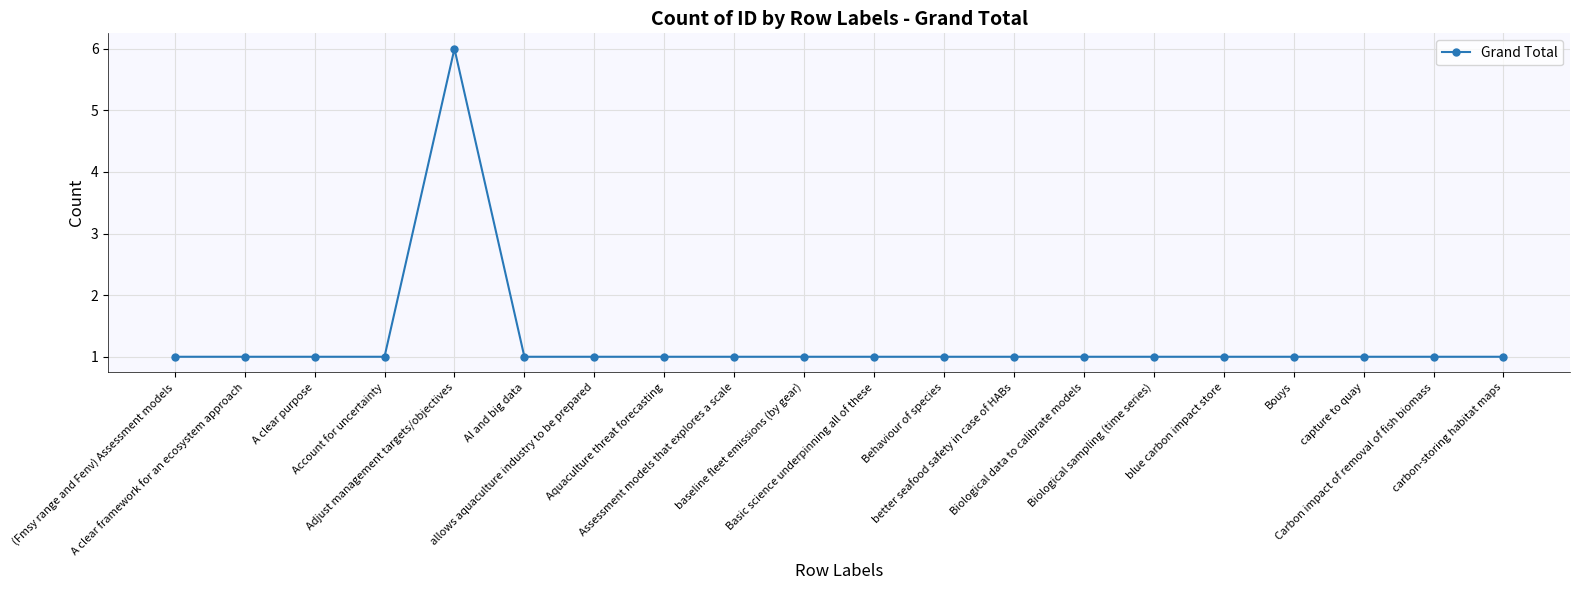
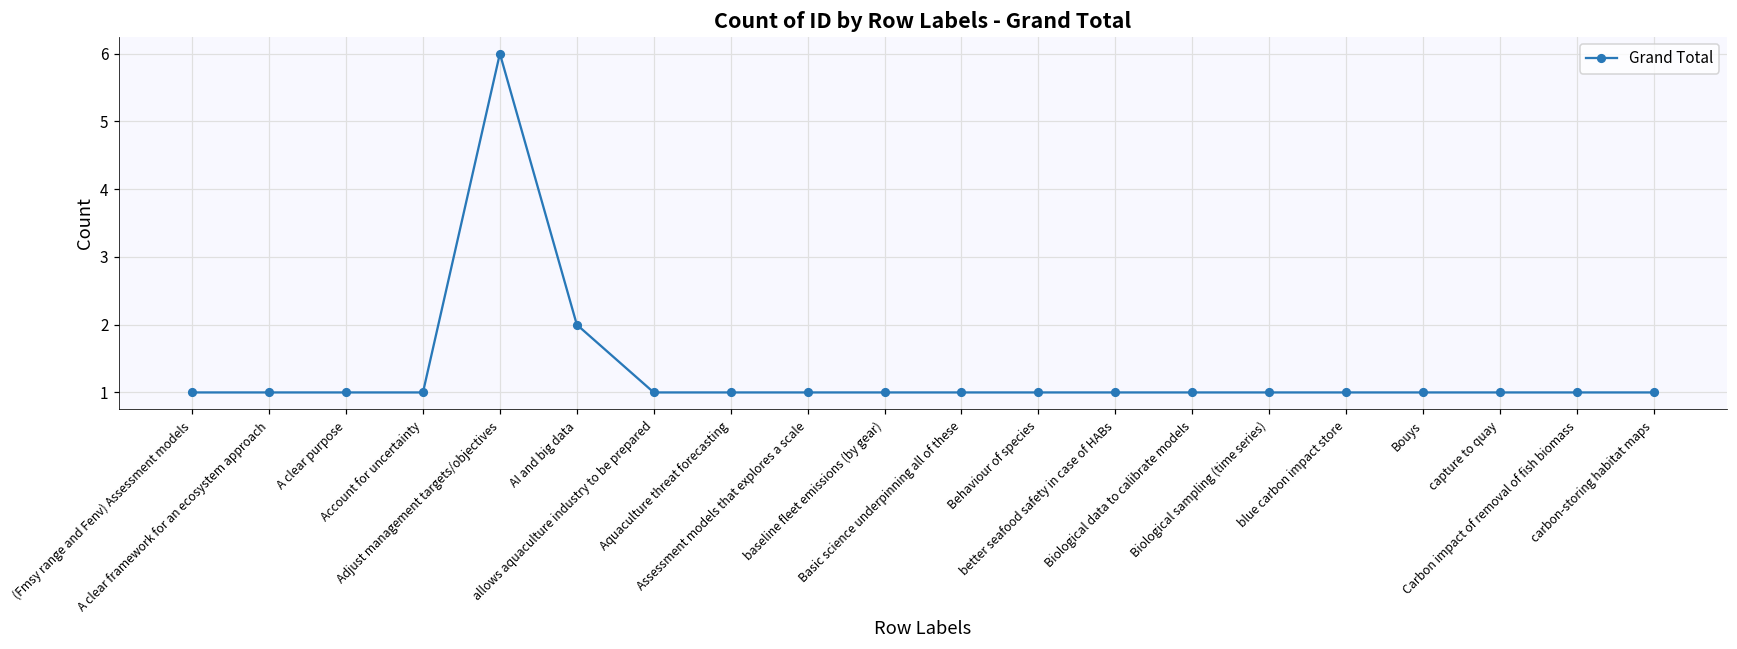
AI and big data: 1 -> 2
